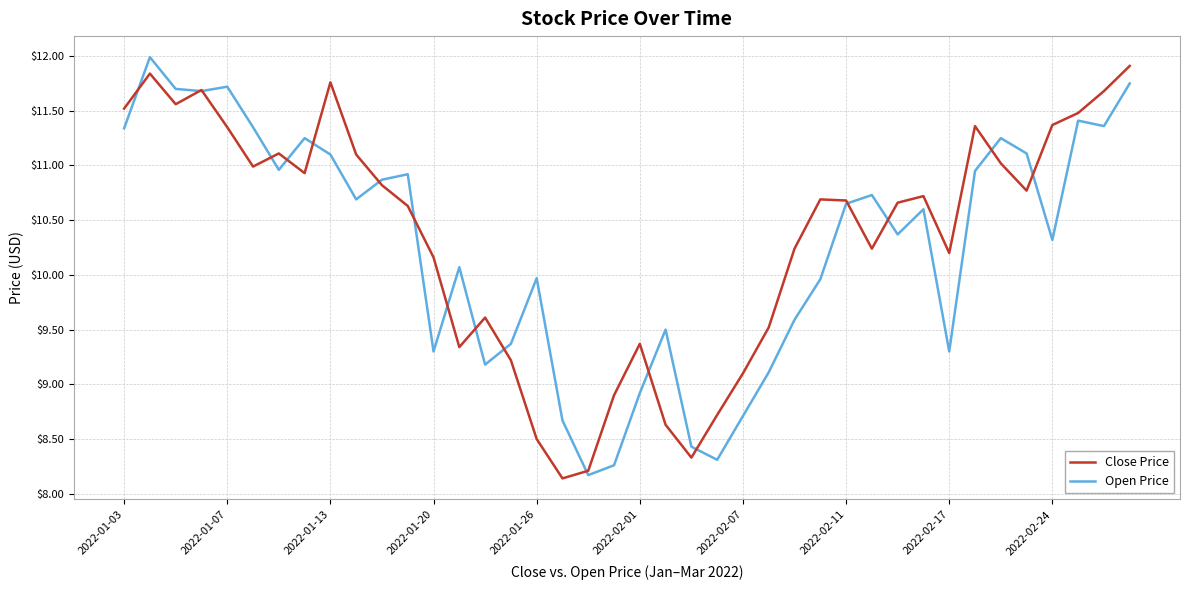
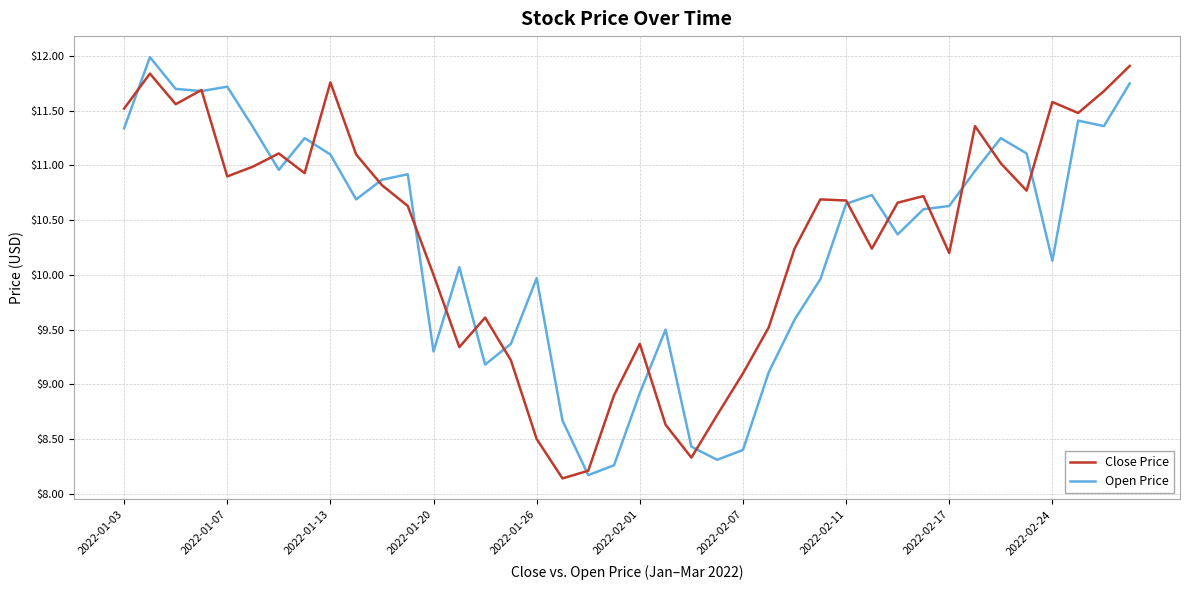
Close Price, 2022-01-07: $11.35 -> $10.90
Close Price, 2022-01-20: $10.16 -> $10.00
Open Price, 2022-02-07: $8.71 -> $8.40
Open Price, 2022-02-17: $9.30 -> $10.63
Close Price, 2022-02-24: $11.37 -> $11.58
Open Price, 2022-02-24: $10.32 -> $10.13
